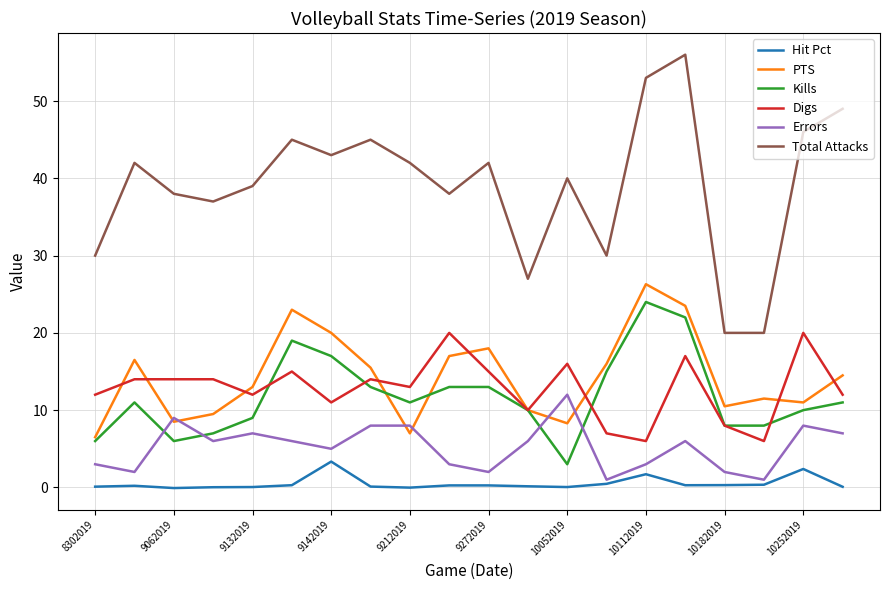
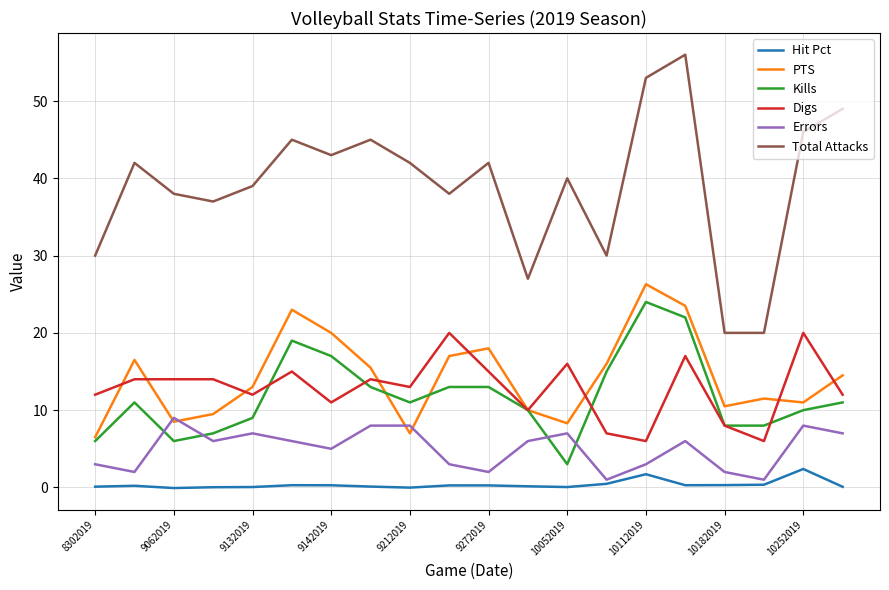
Hit Pct, 9142019: 3 -> 0
Errors, 10052019: 12 -> 7
